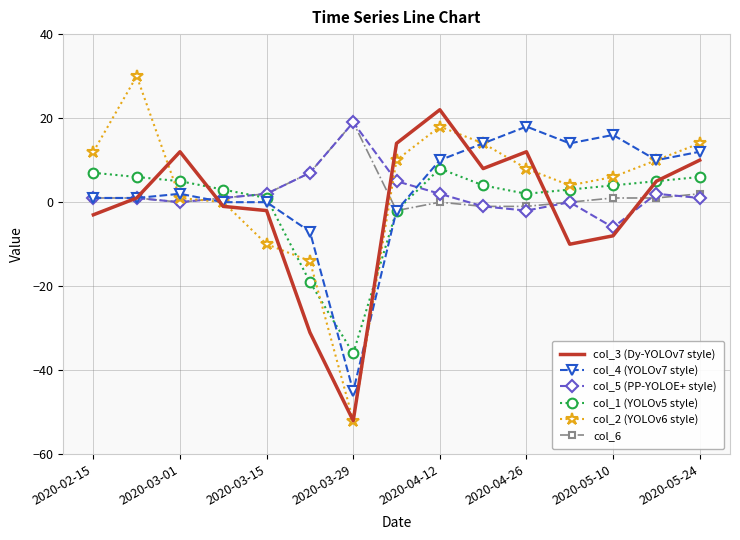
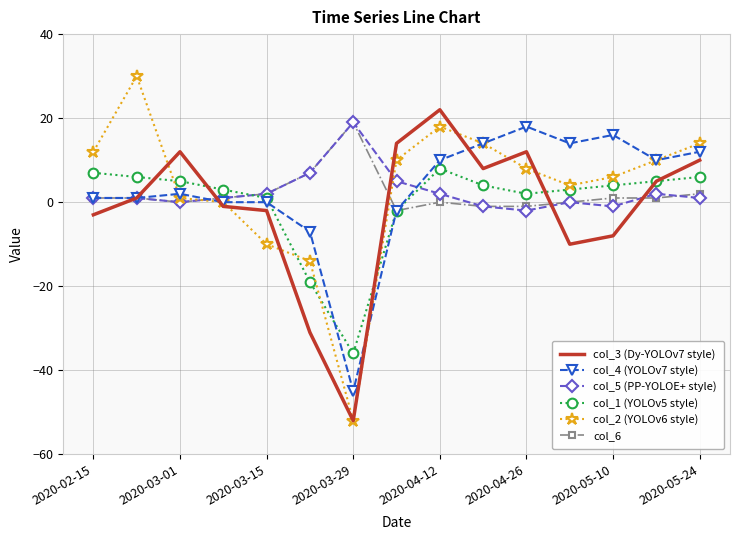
col_5 (PP-YOLOE+ style), 2020-05-10: -6 -> -1
